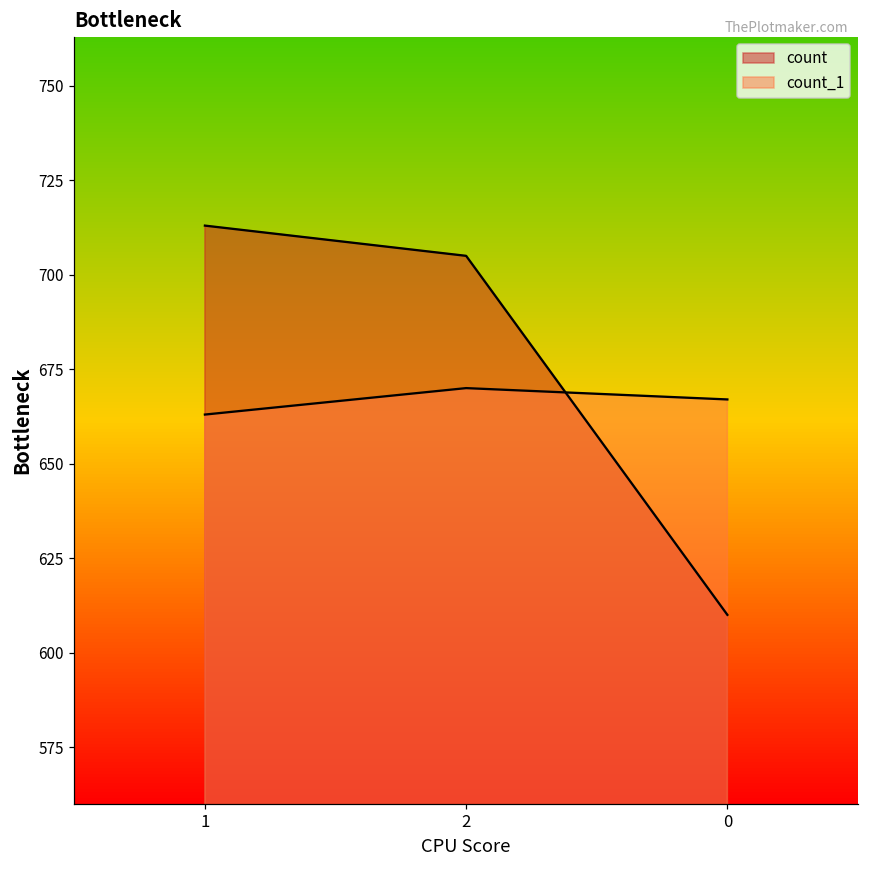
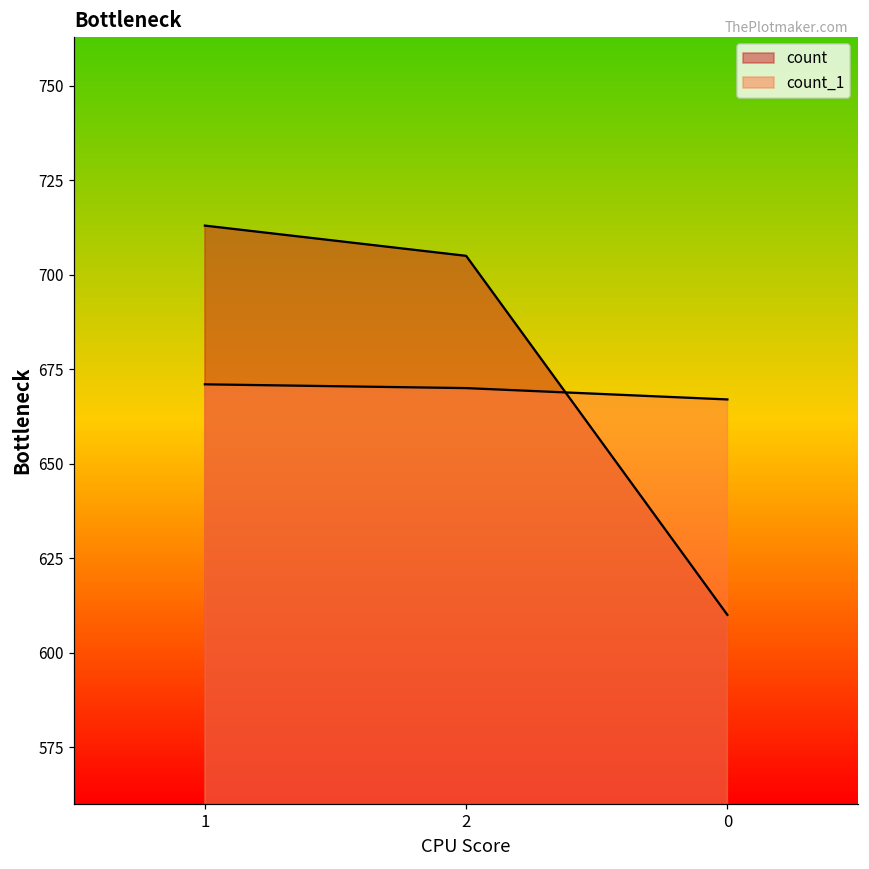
count_1, 1: 663 -> 671
